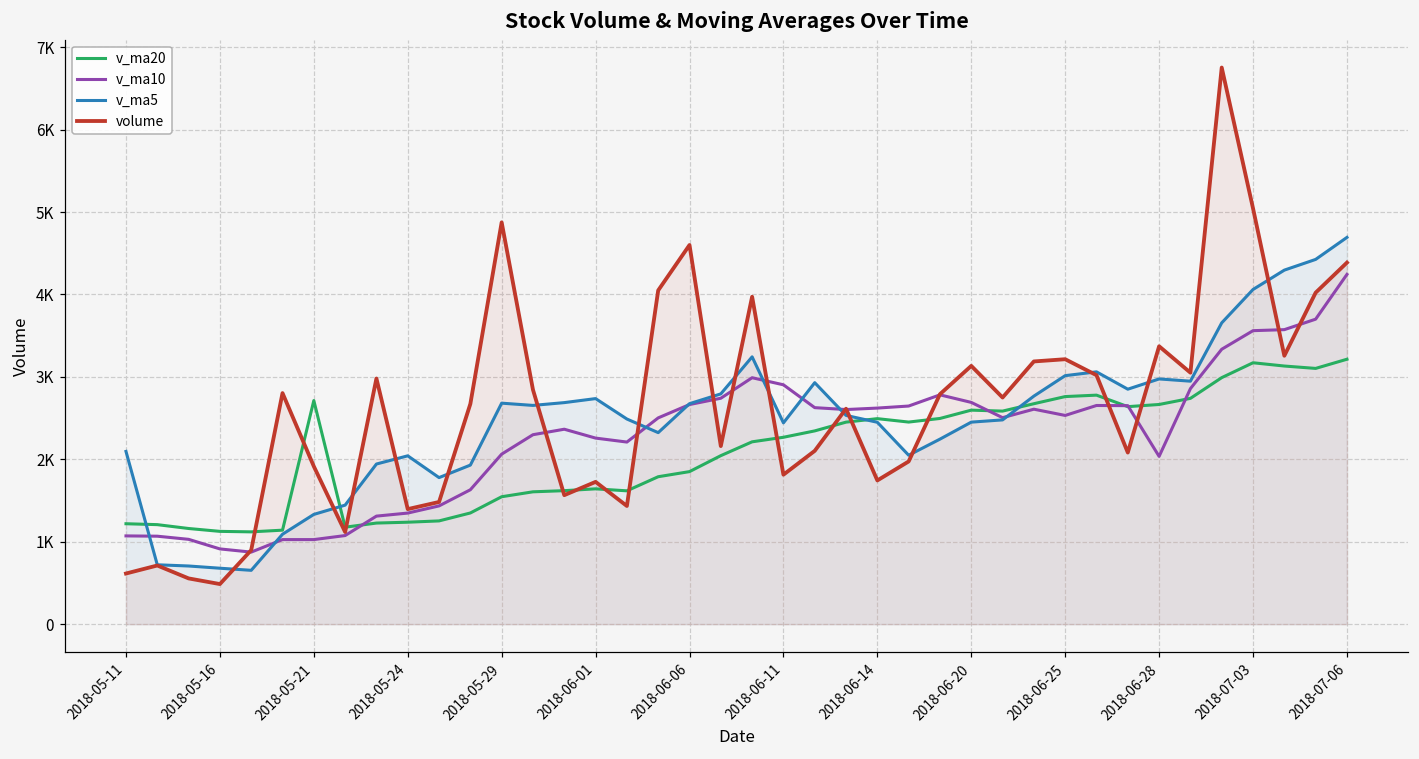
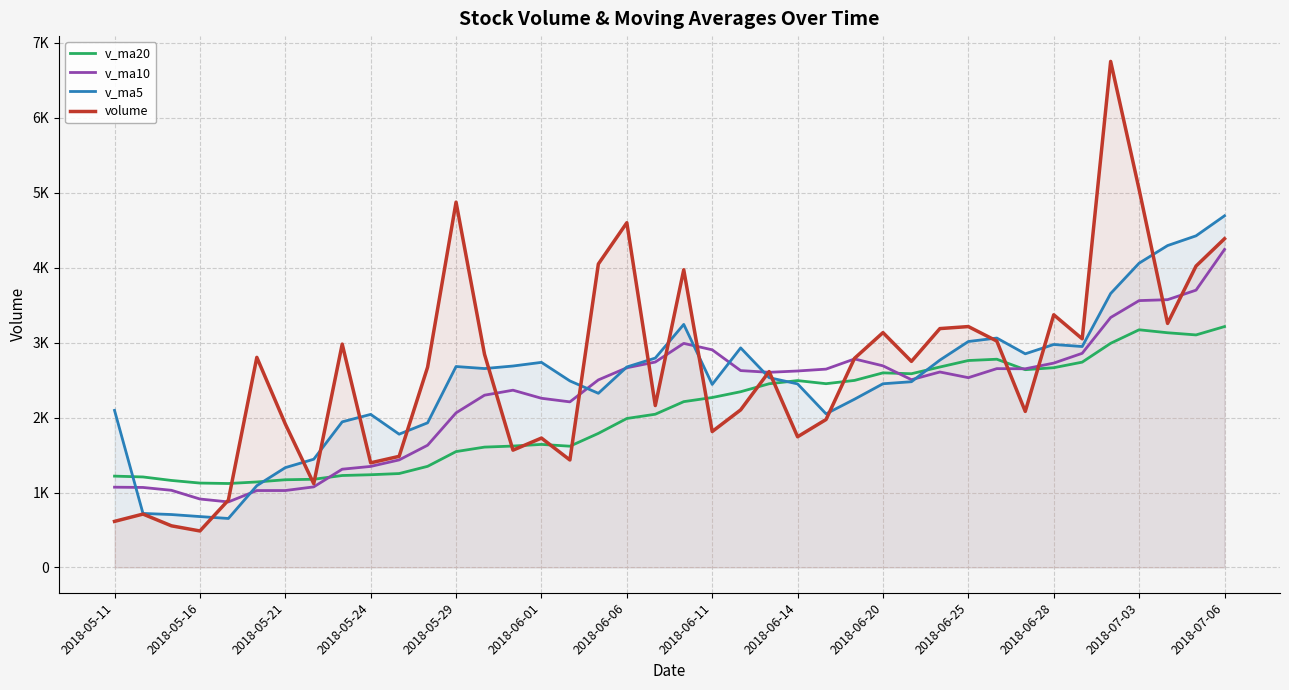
v_ma20, 2018-05-21: 2700 -> 1200
v_ma20, 2018-06-06: 1900 -> 2000
v_ma10, 2018-06-28: 2000 -> 2700
